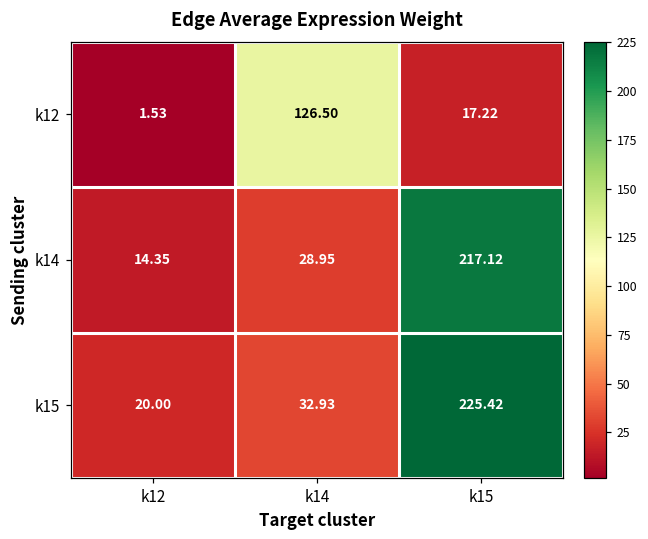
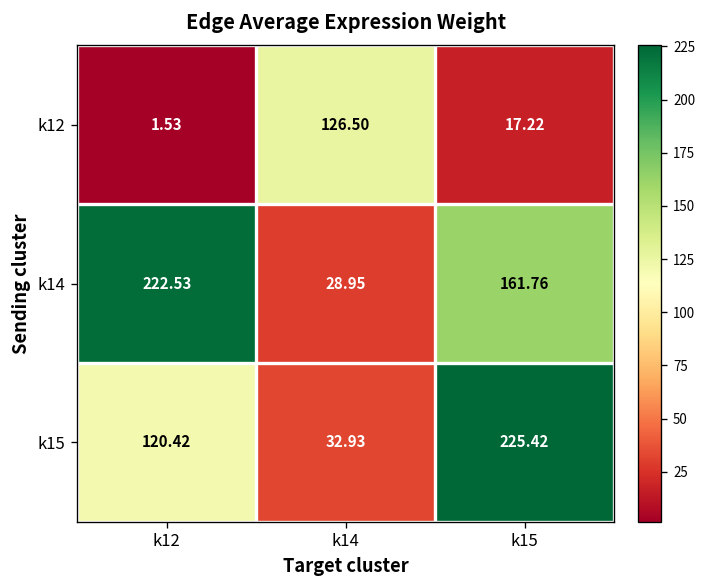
k14, k12: 14.35 -> 222.53
k14, k15: 217.12 -> 161.76
k15, k12: 20.00 -> 120.42
